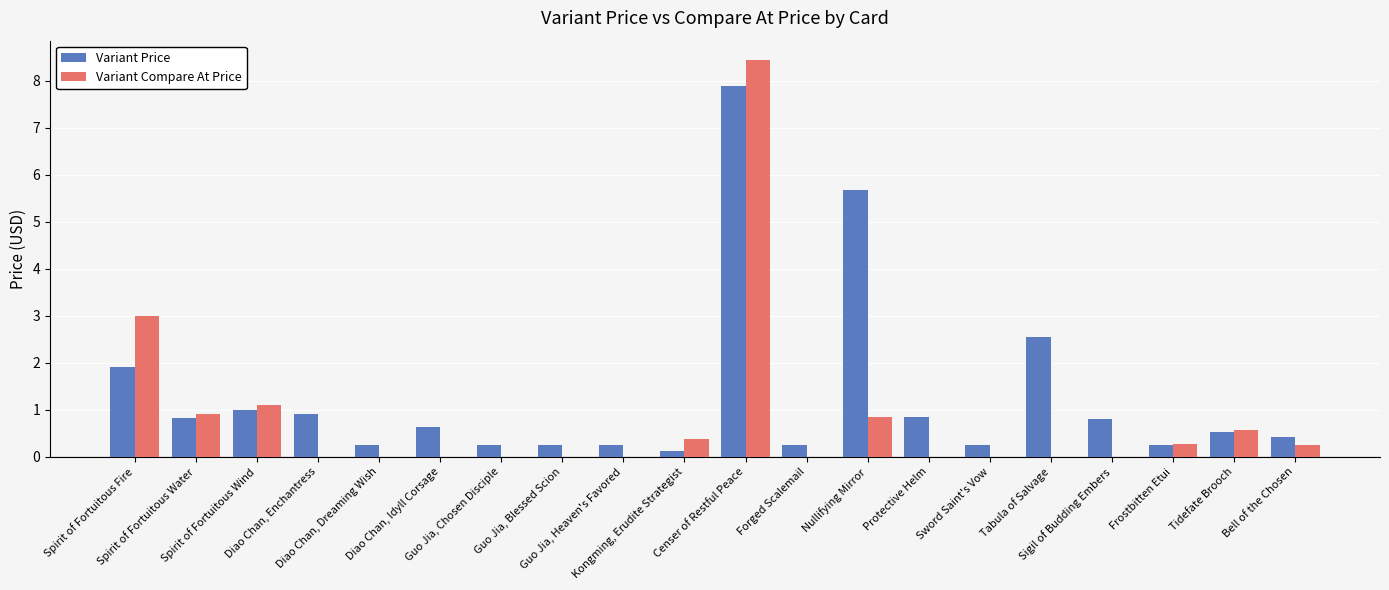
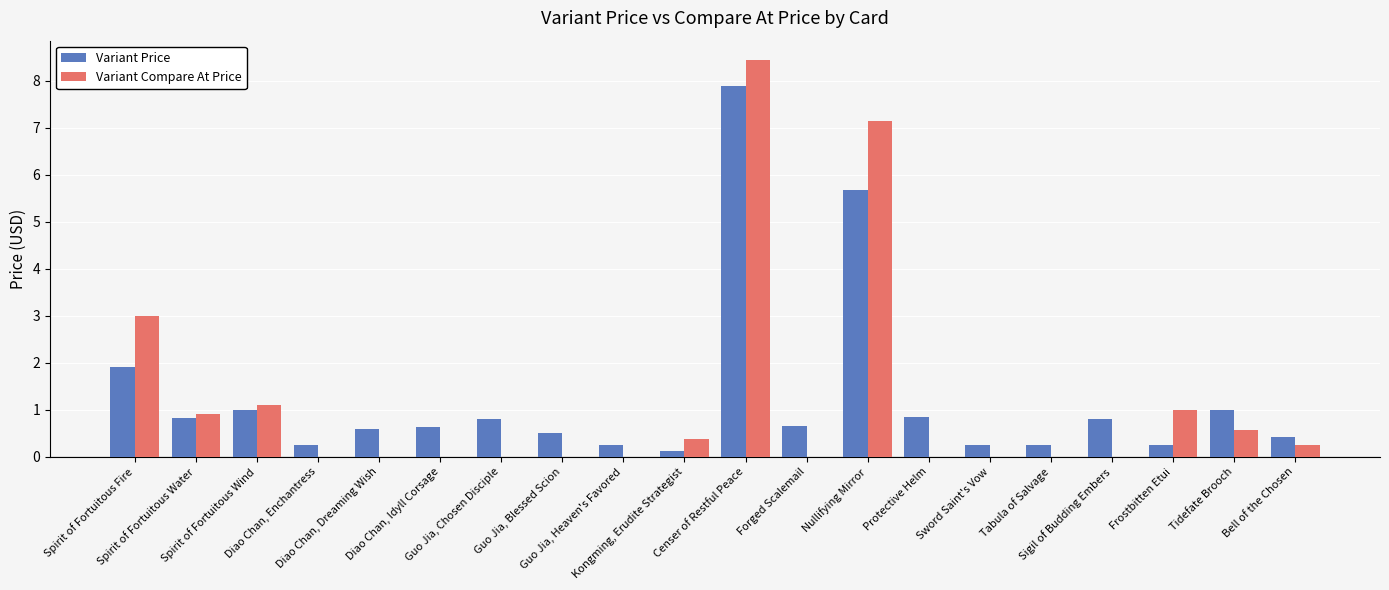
Variant Price, Diao Chan, Enchantress: 0.9 -> 0.3
Variant Price, Diao Chan, Dreaming Wish: 0.3 -> 0.6
Variant Price, Guo Jia, Chosen Disciple: 0.3 -> 0.8
Variant Price, Guo Jia, Blessed Scion: 0.3 -> 0.5
Variant Price, Forged Scalemail: 0.3 -> 0.7
Variant Compare At Price, Nullifying Mirror: 0.8 -> 7.2
Variant Price, Tabula of Salvage: 2.6 -> 0.3
Variant Compare At Price, Frostbitten Etui: 0.3 -> 1.0
Variant Price, Tidefate Brooch: 0.5 -> 1.0
